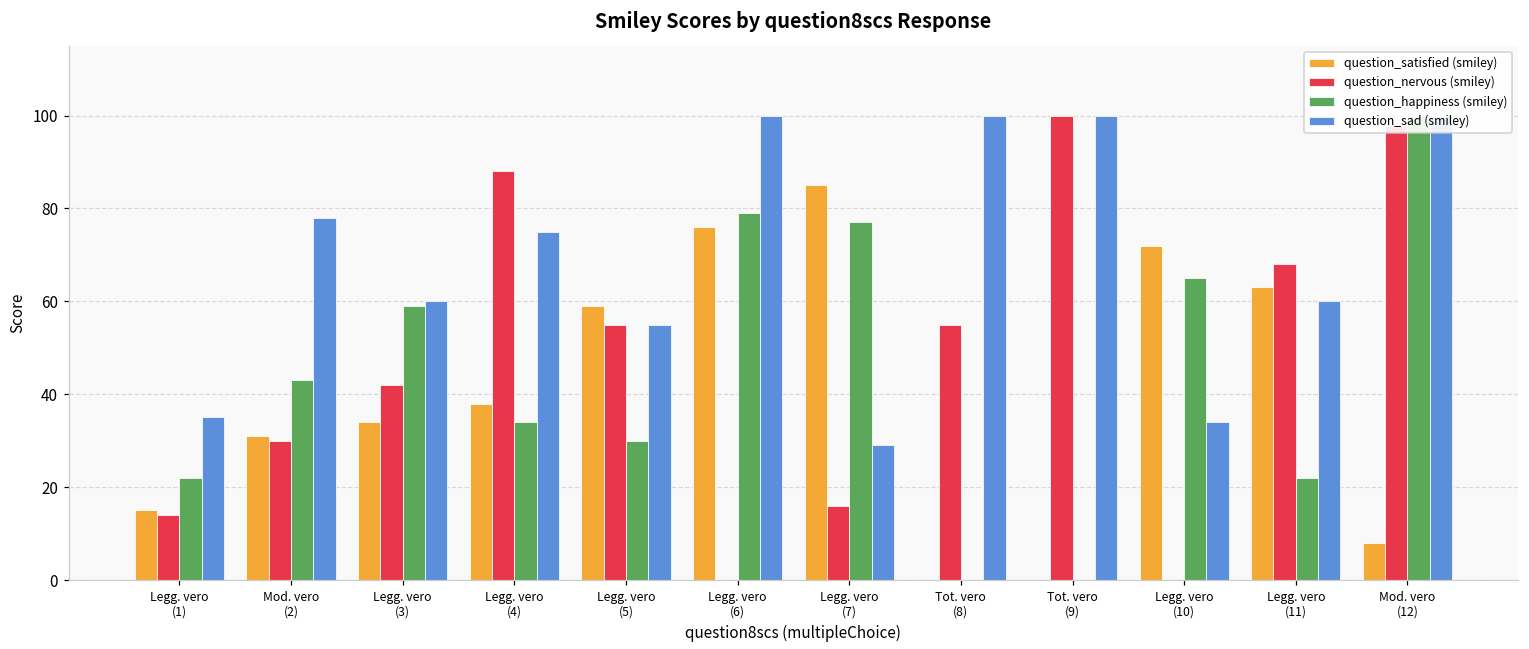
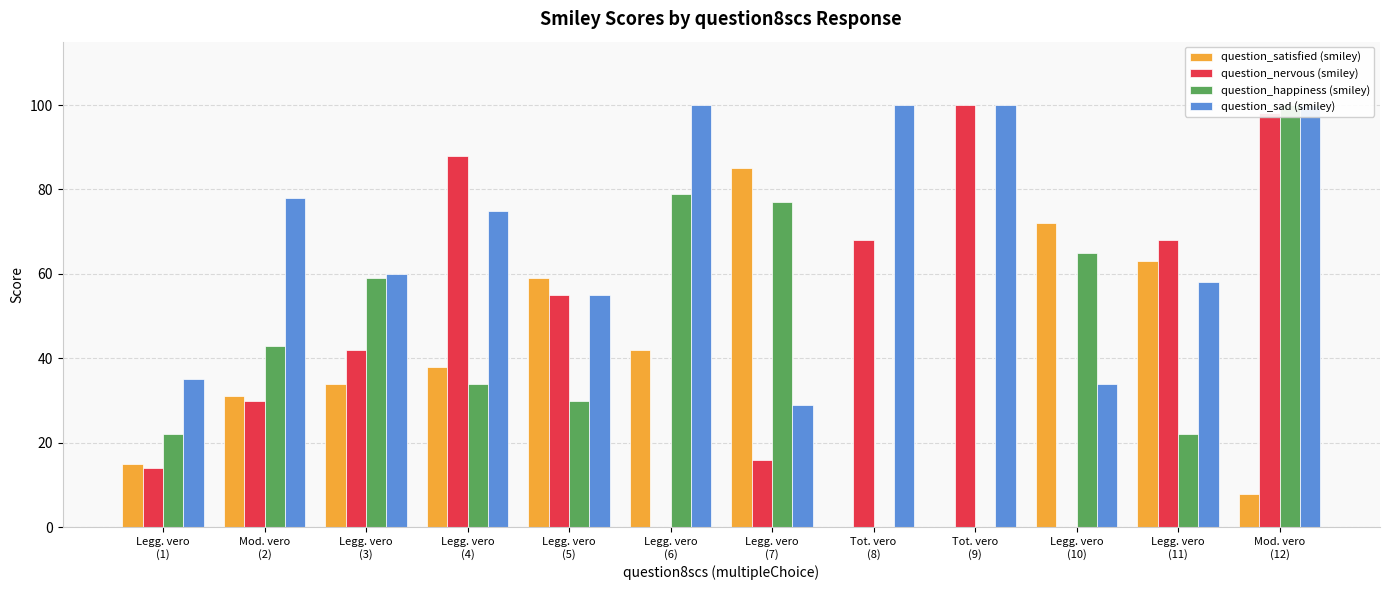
question_satisfied (smiley), Legg. vero (6): 76 -> 42
question_nervous (smiley), Tot. vero (8): 55 -> 68
question_sad (smiley), Legg. vero (11): 60 -> 58
